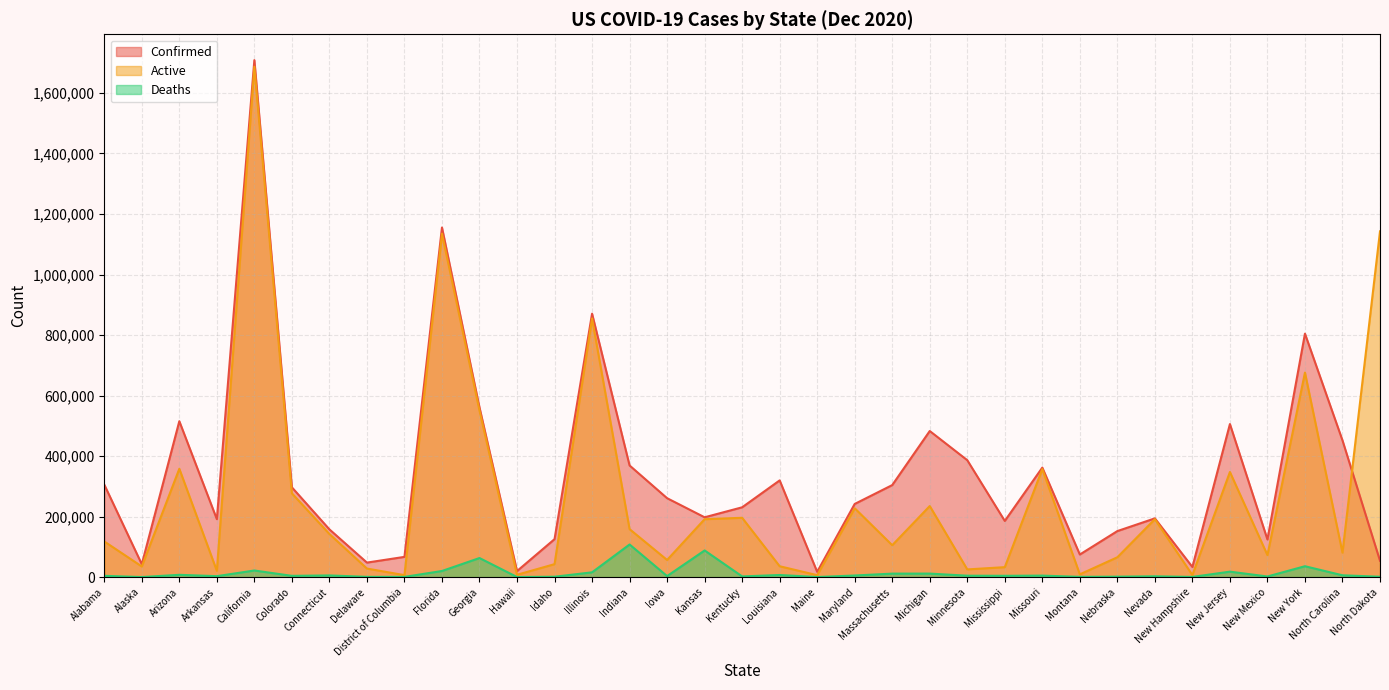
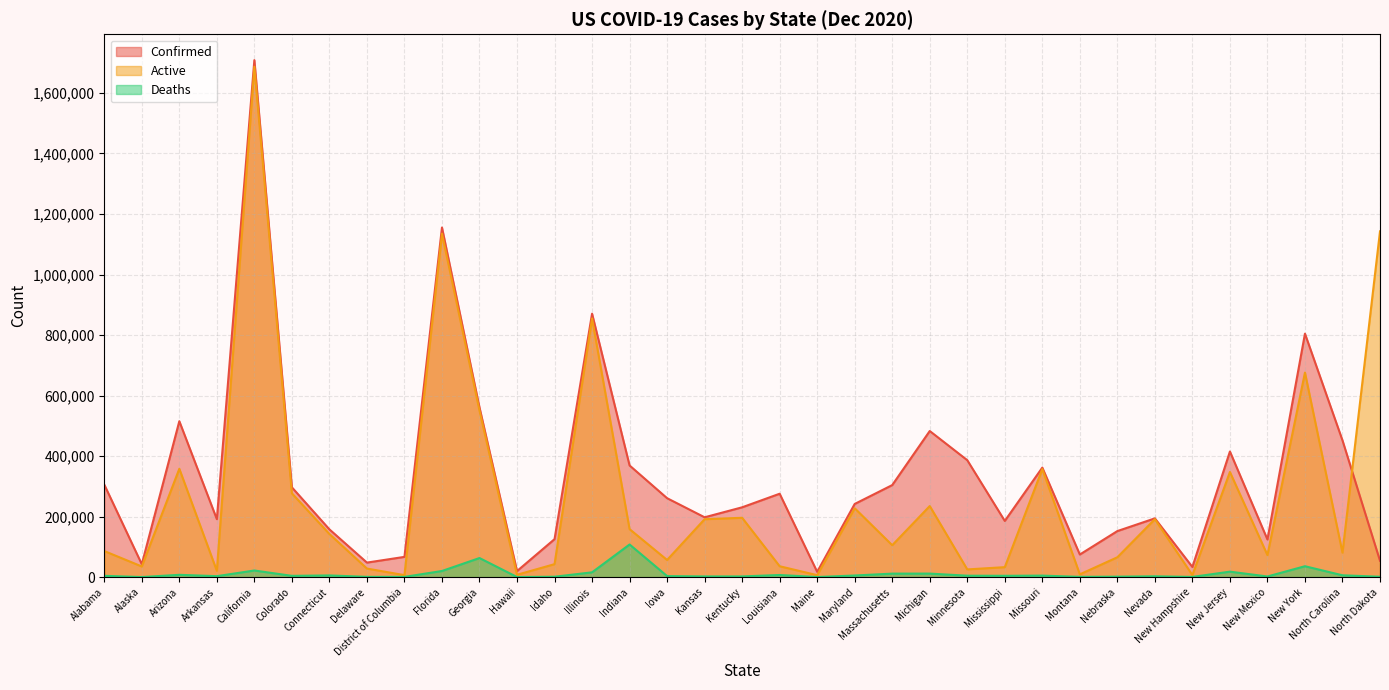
Active, Alabama: 120,000 -> 90,000
Deaths, Kansas: 90,000 -> 0
Confirmed, Louisiana: 320,000 -> 280,000
Confirmed, New Jersey: 510,000 -> 420,000
